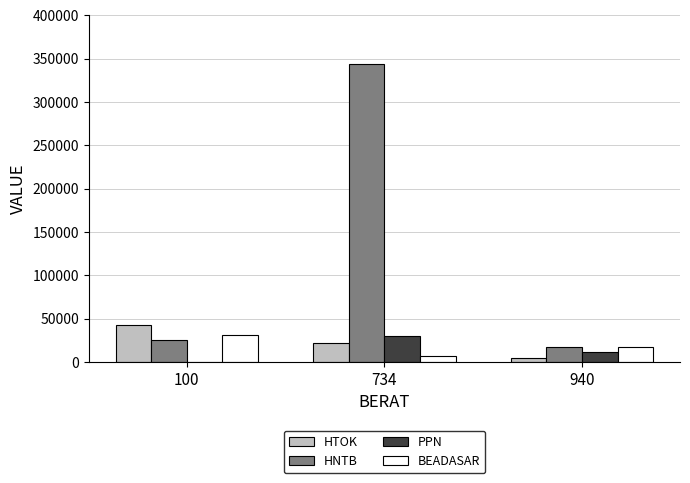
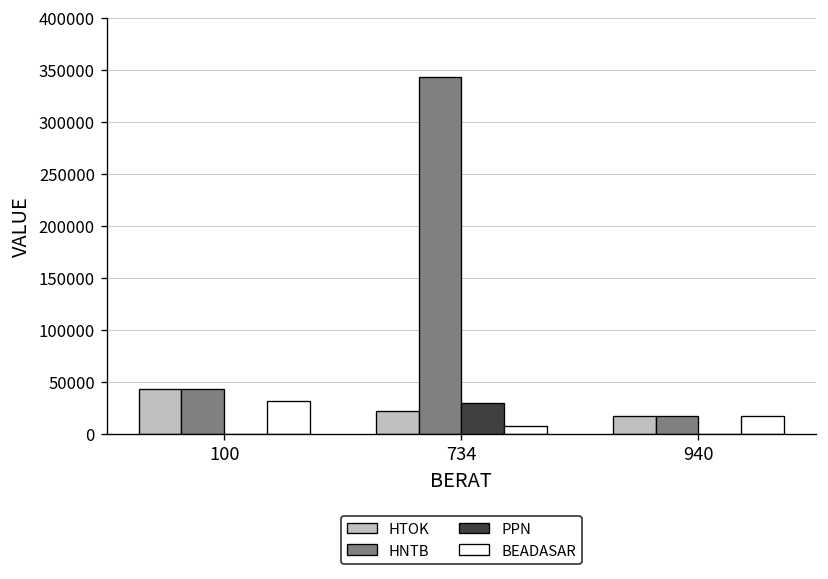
HNTB, 100: 20000 -> 40000
HTOK, 940: 0 -> 20000
PPN, 940: 10000 -> 0
